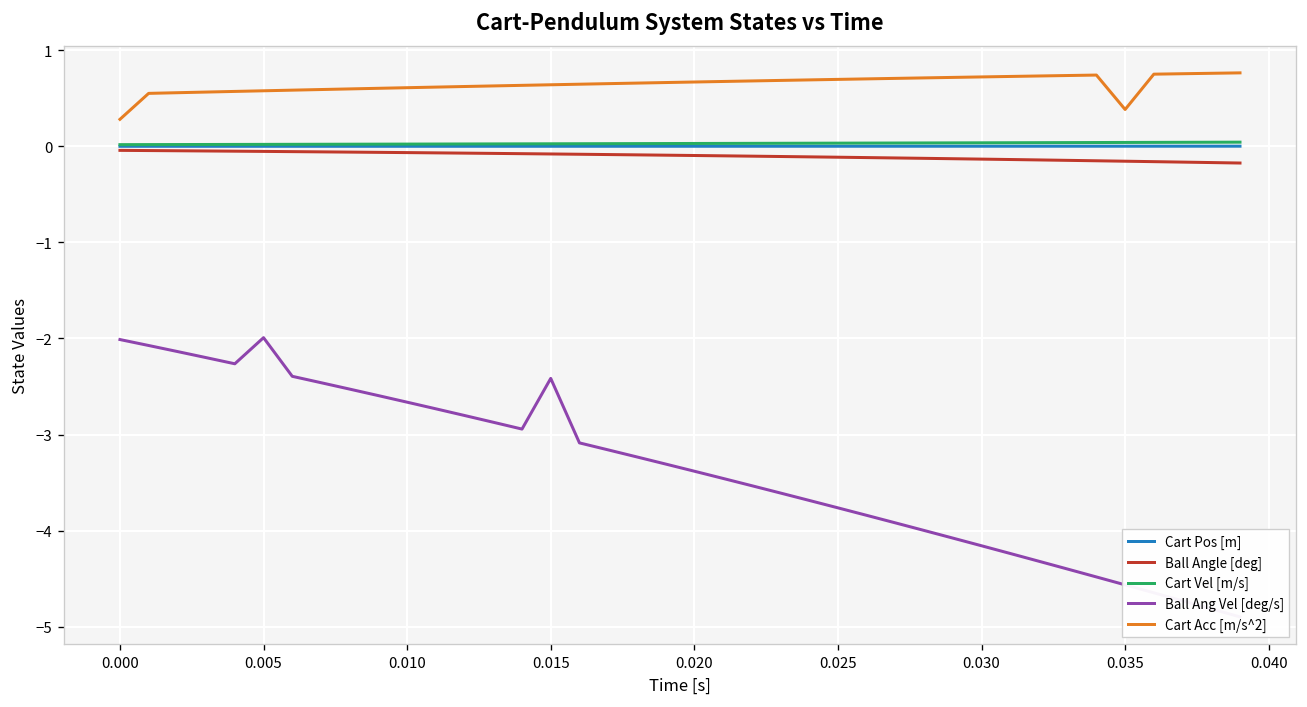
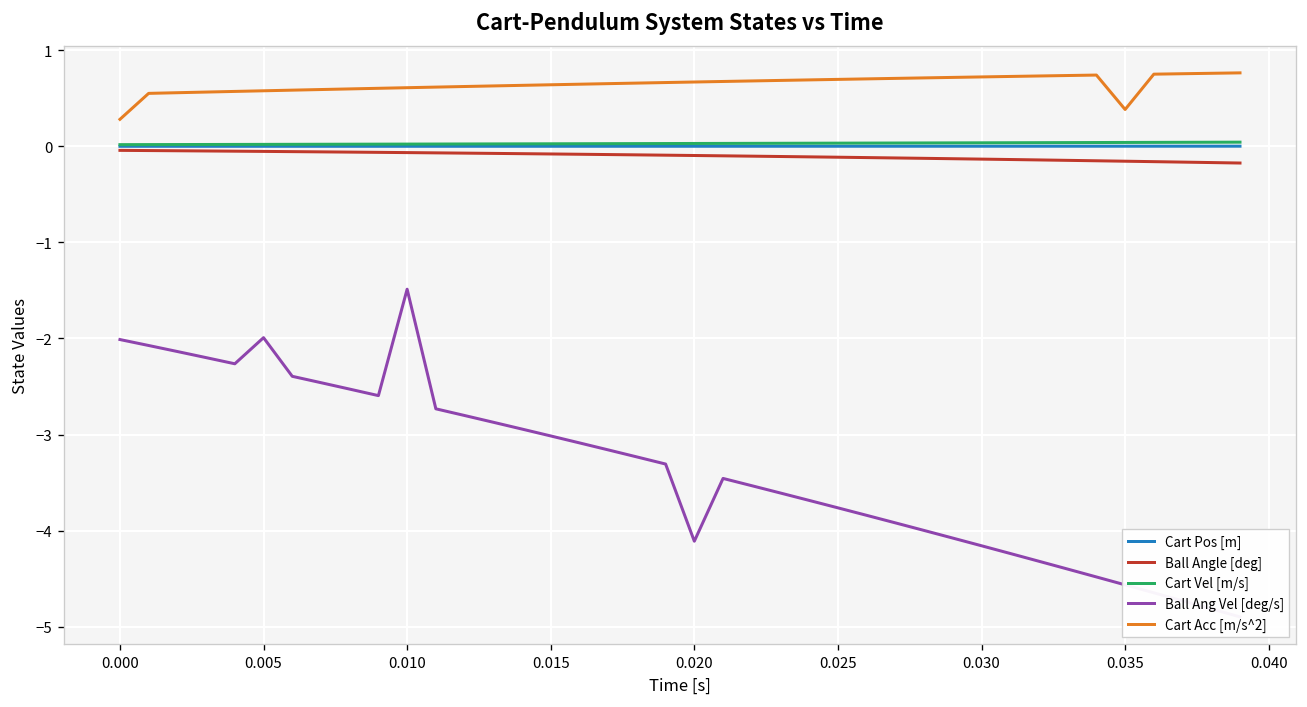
Ball Ang Vel [deg/s], 0.010: -2.7 -> -1.5
Ball Ang Vel [deg/s], 0.015: -2.4 -> -3.0
Ball Ang Vel [deg/s], 0.020: -3.4 -> -4.1
